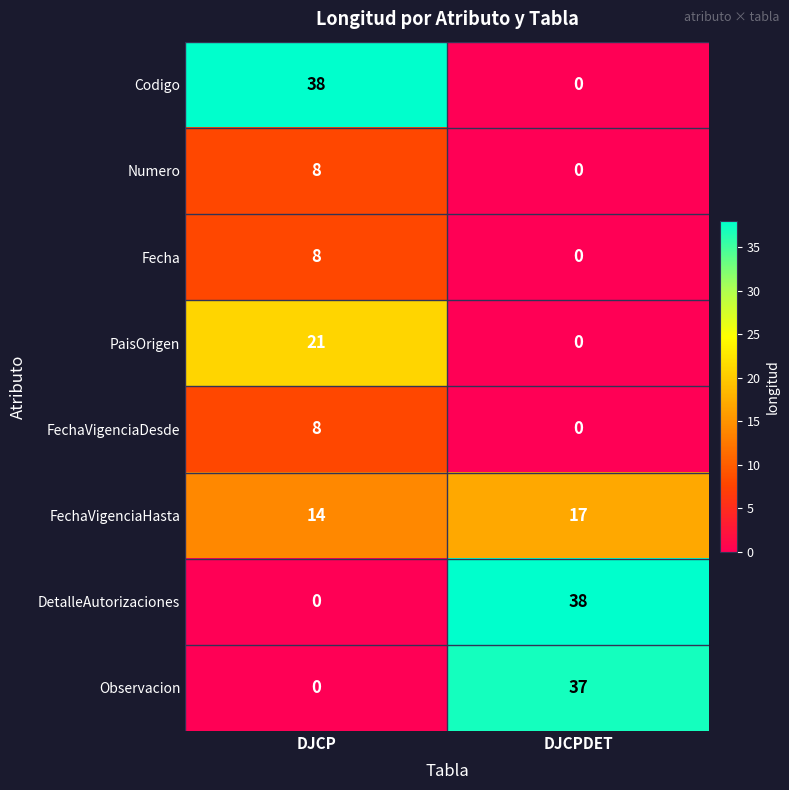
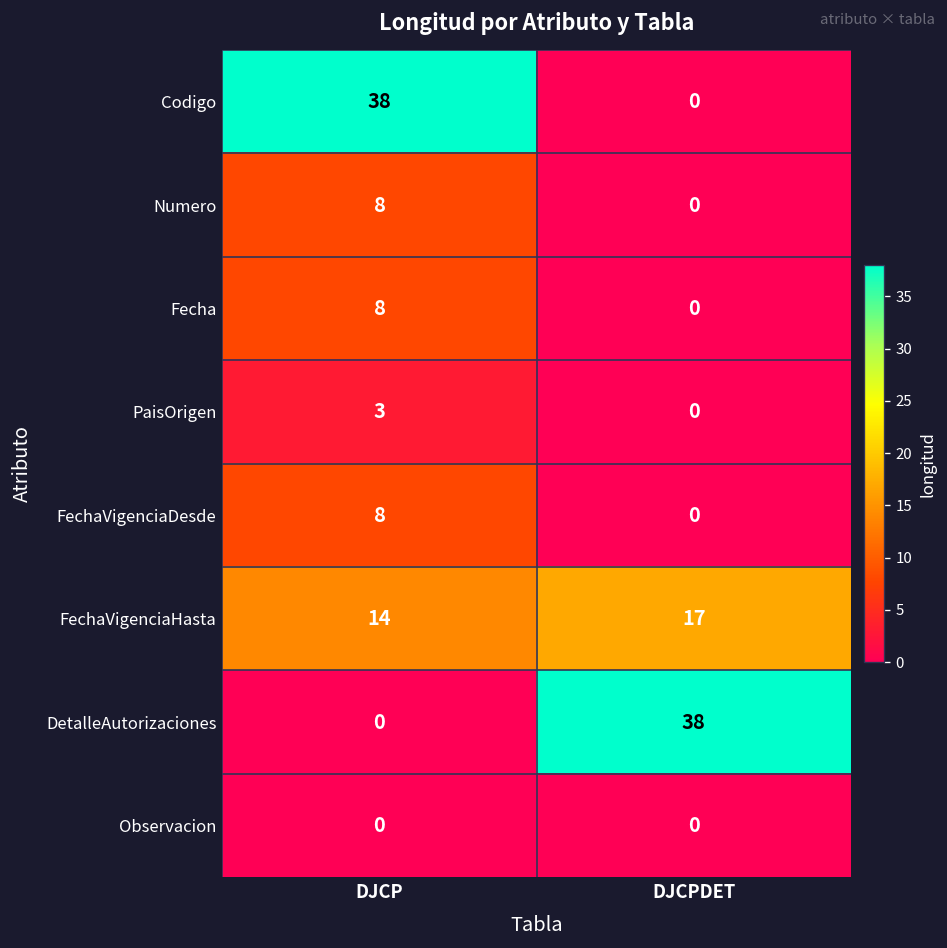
PaisOrigen, DJCP: 21 -> 3
Observacion, DJCPDET: 37 -> 0
